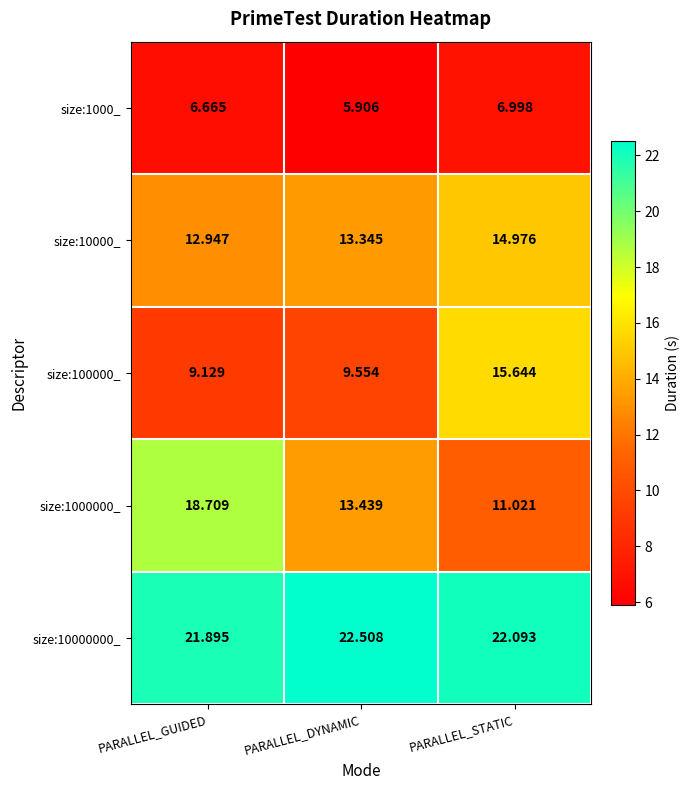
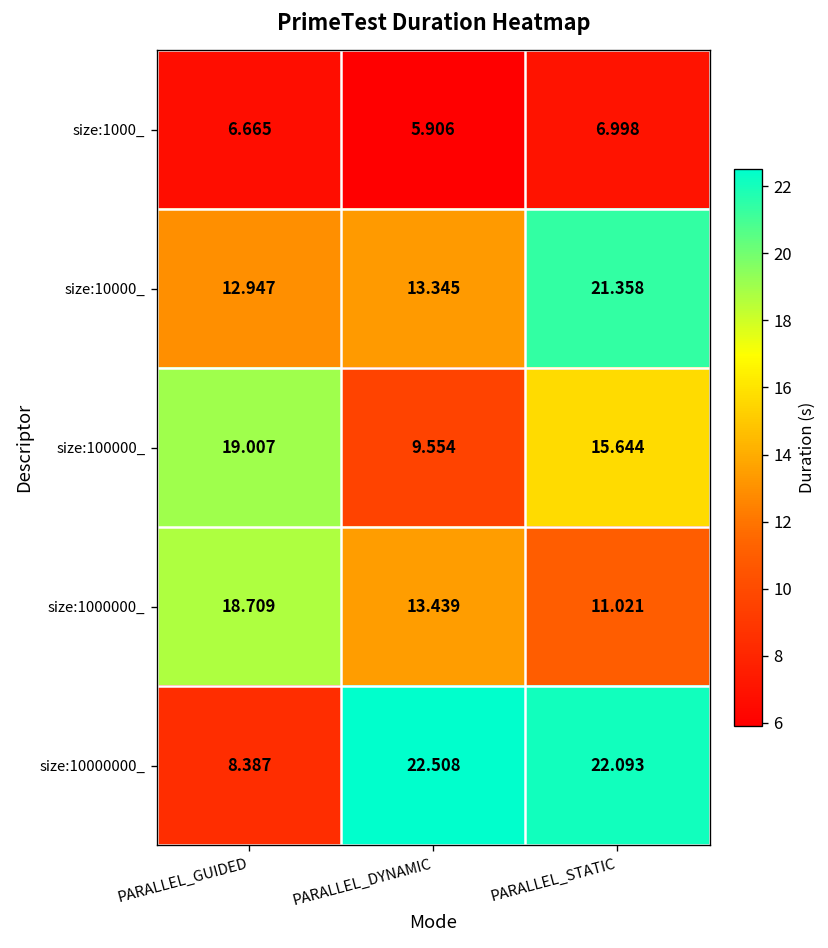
size:10000_, PARALLEL_STATIC: 14.976 -> 21.358
size:100000_, PARALLEL_GUIDED: 9.129 -> 19.007
size:10000000_, PARALLEL_GUIDED: 21.895 -> 8.387
